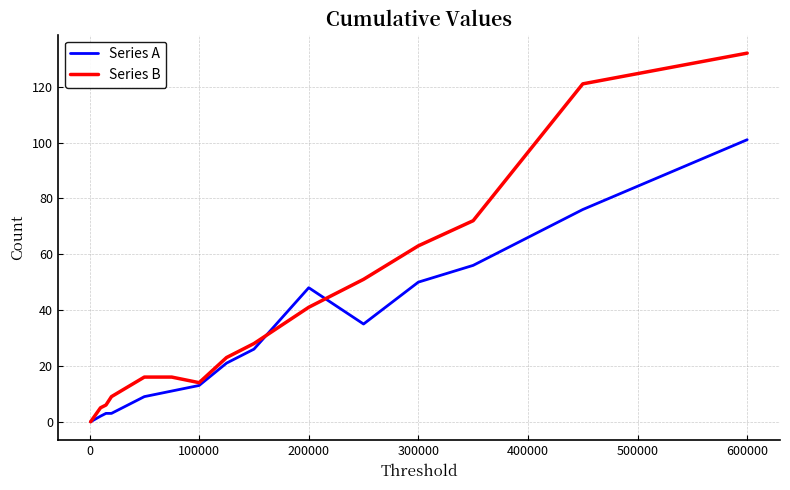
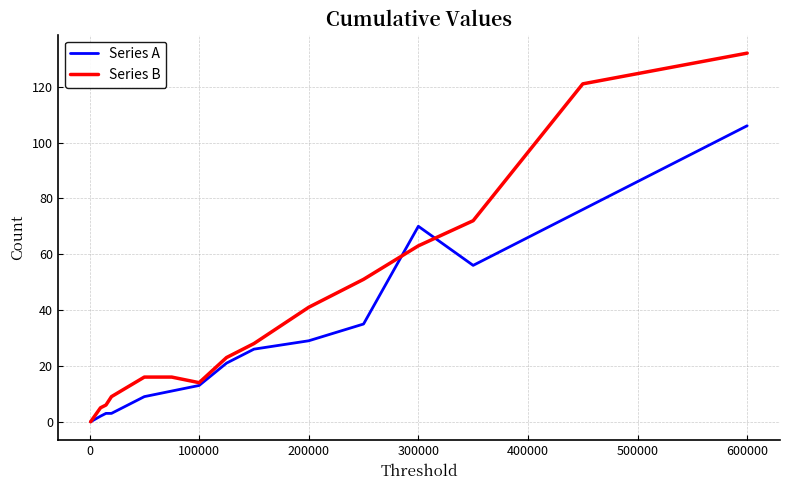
Series A, 200000: 48 -> 29
Series A, 300000: 50 -> 70
Series A, 600000: 101 -> 106
